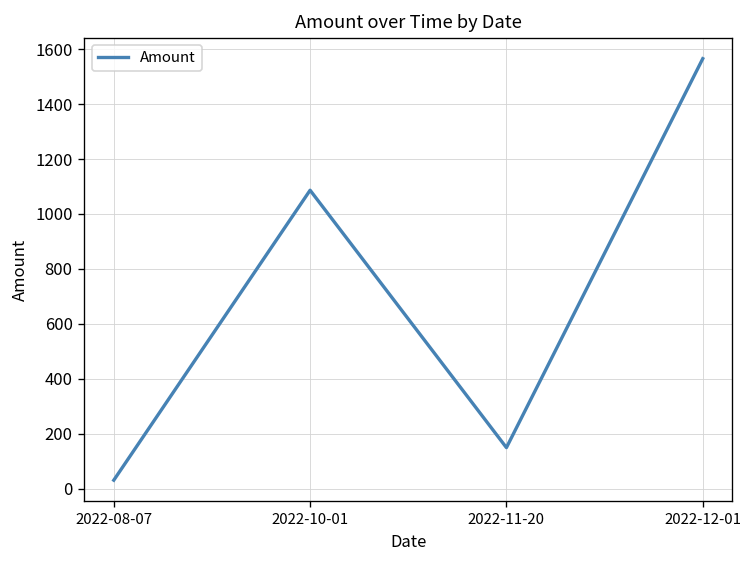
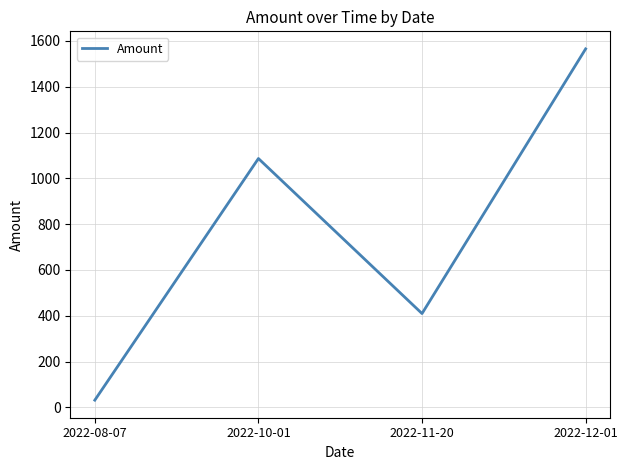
2022-11-20: 150 -> 410
